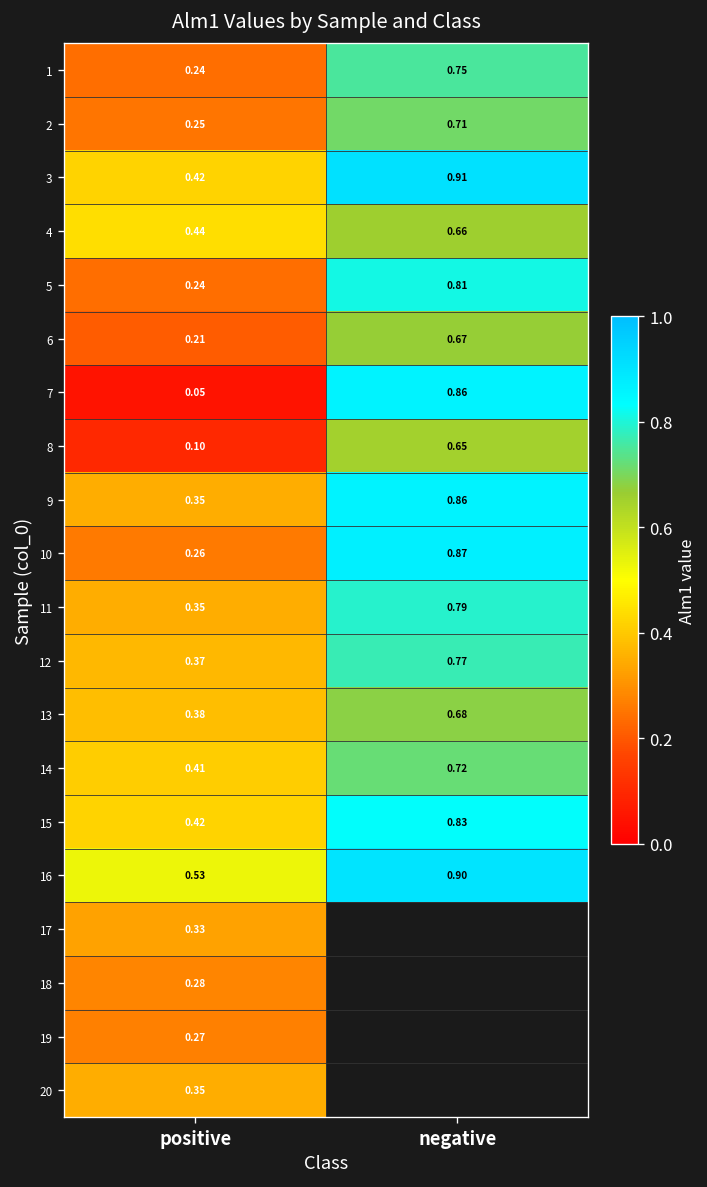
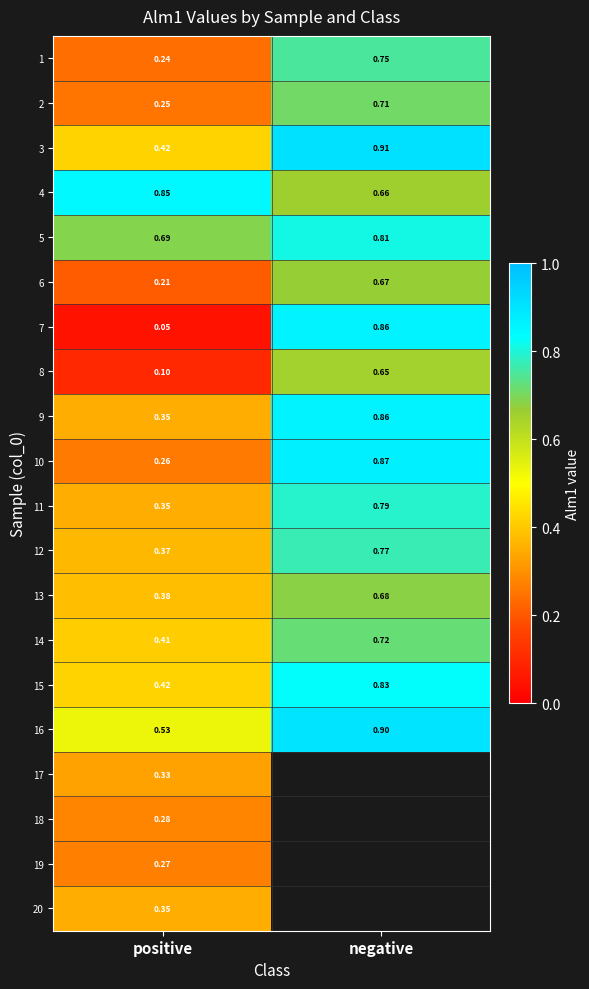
4, positive: 0.44 -> 0.85
5, positive: 0.24 -> 0.69
